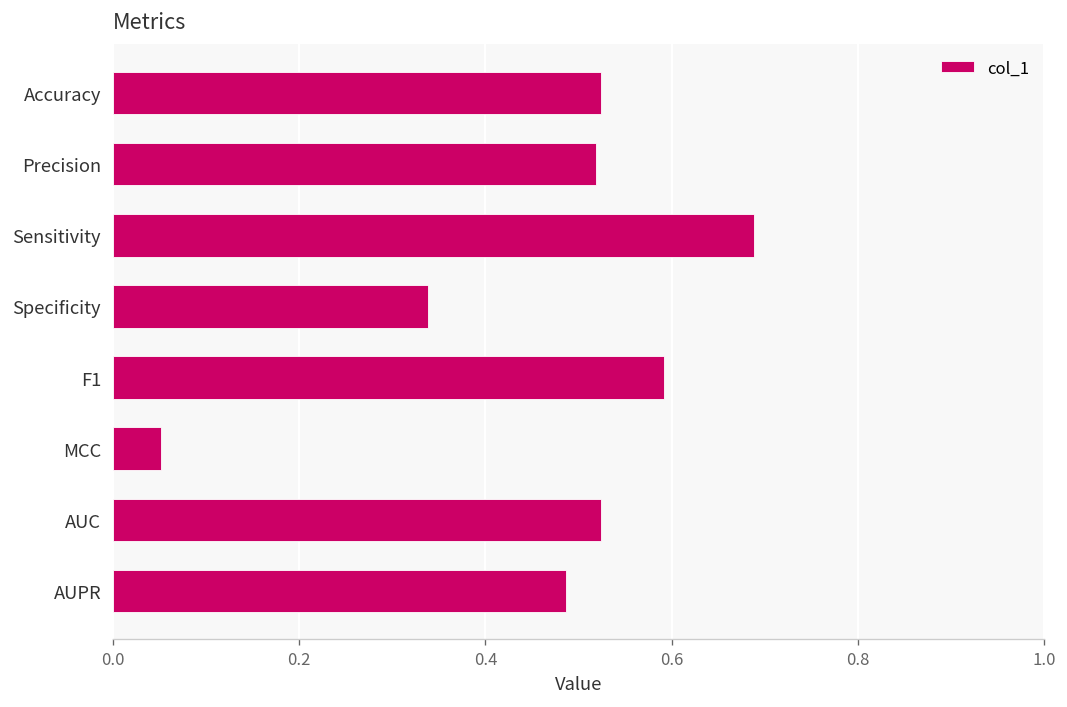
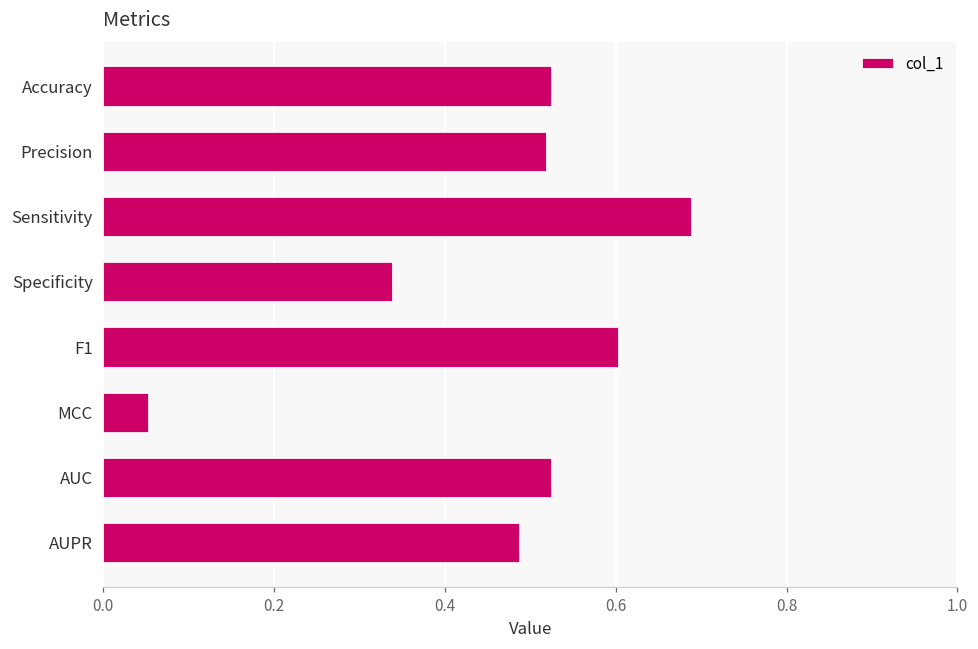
F1: 0.59 -> 0.60
